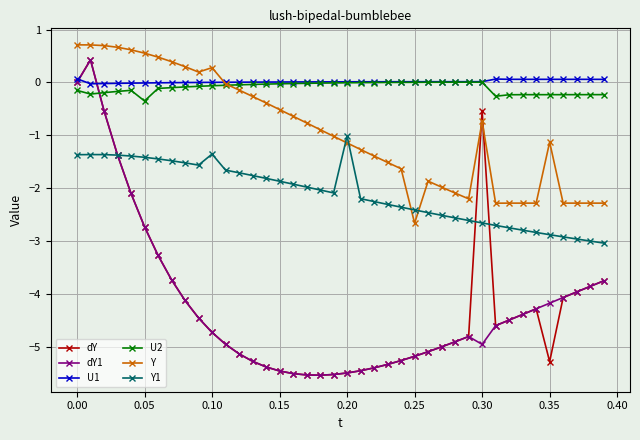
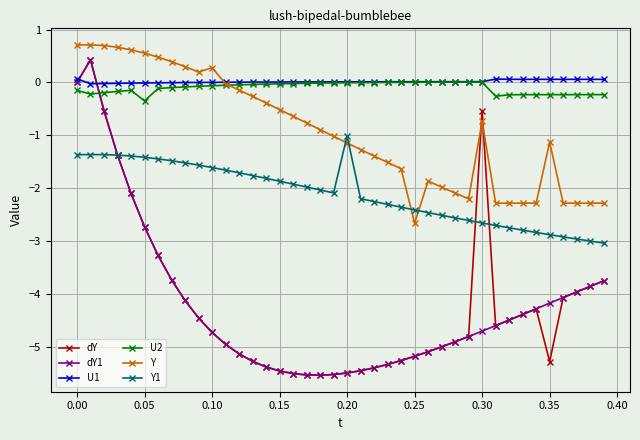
Y1, 0.10: -1.4 -> -1.6
dY1, 0.30: -4.9 -> -4.7
